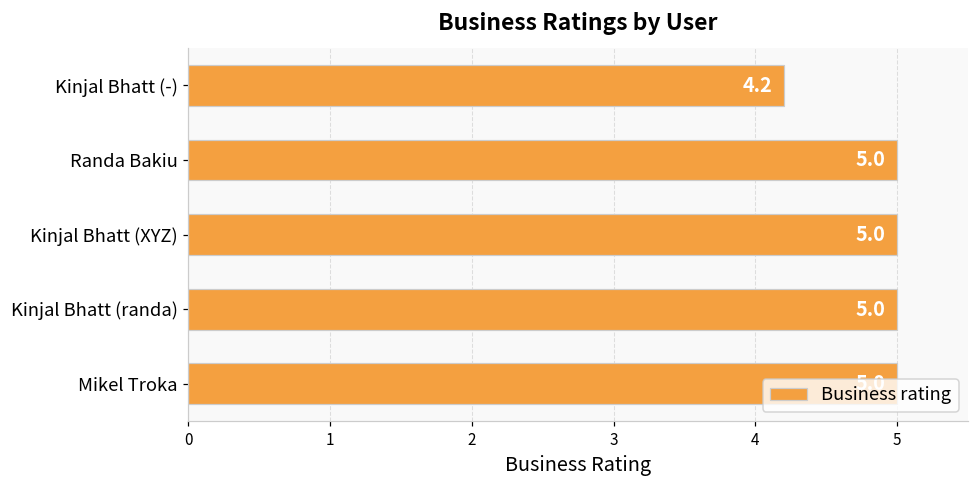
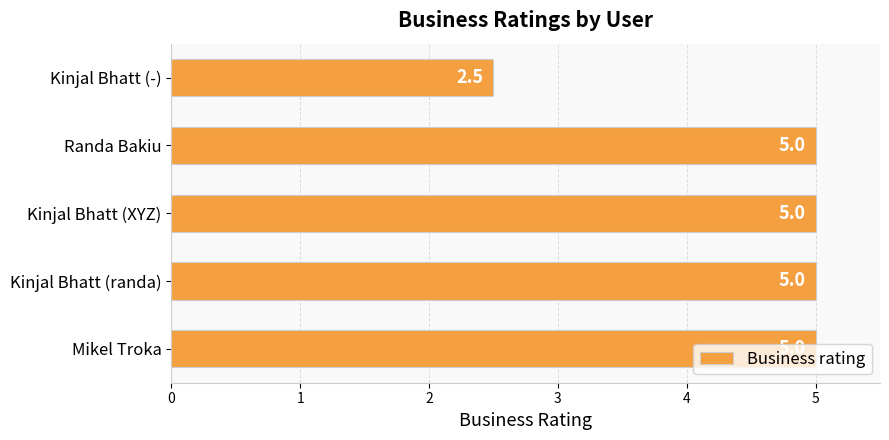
Kinjal Bhatt (-): 4.2 -> 2.5
